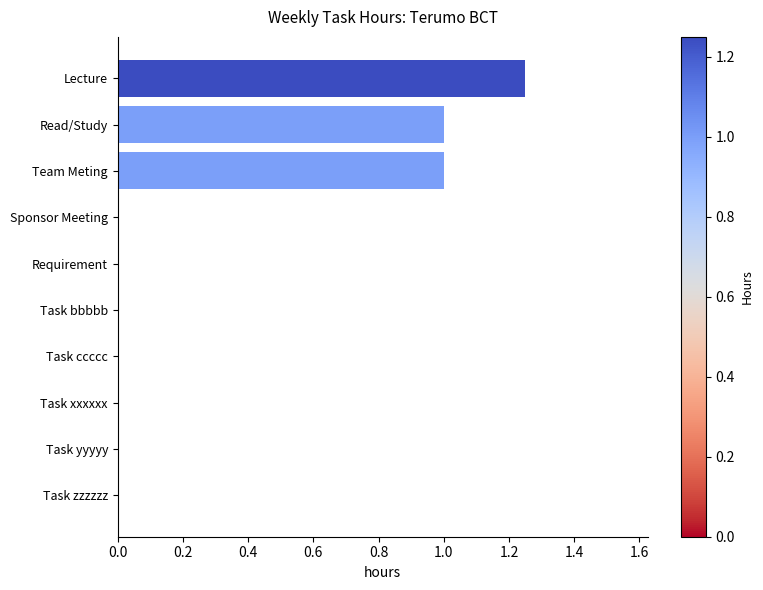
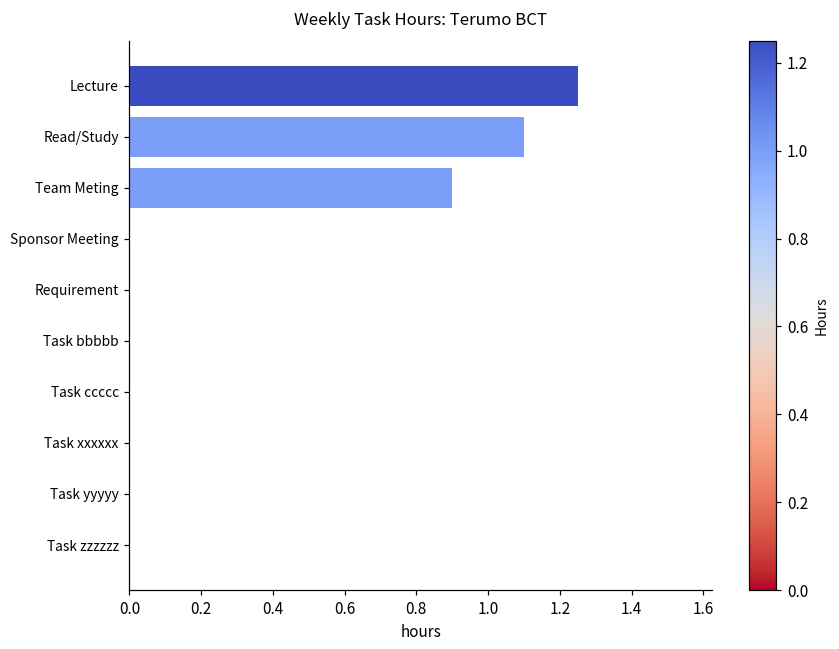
Read/Study: 1.0 -> 1.1
Team Meting: 1.0 -> 0.9
